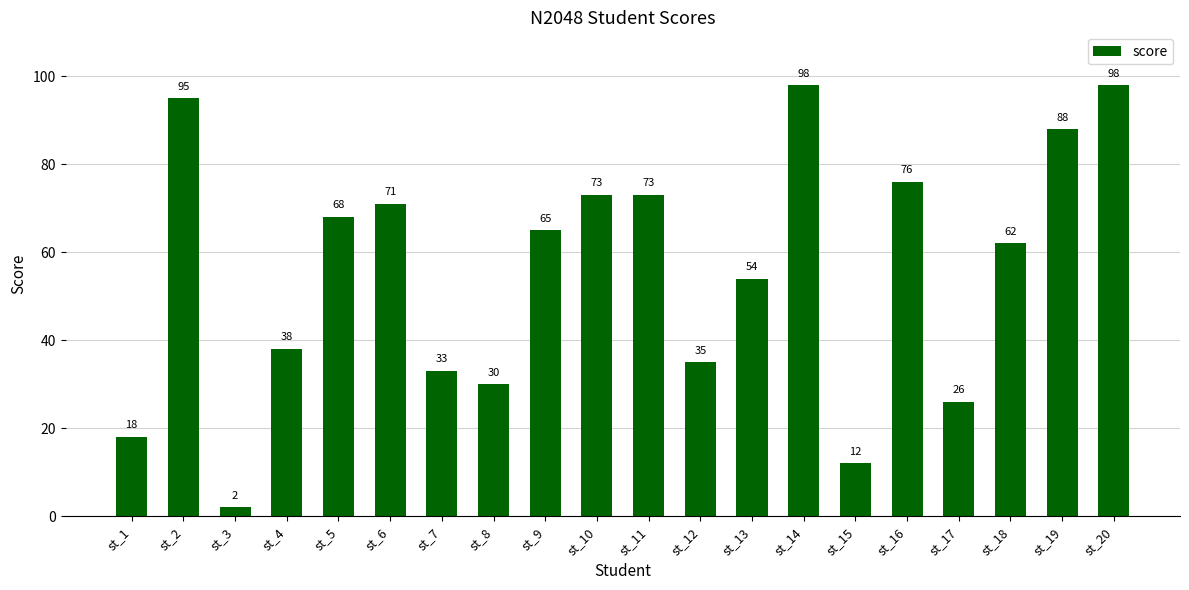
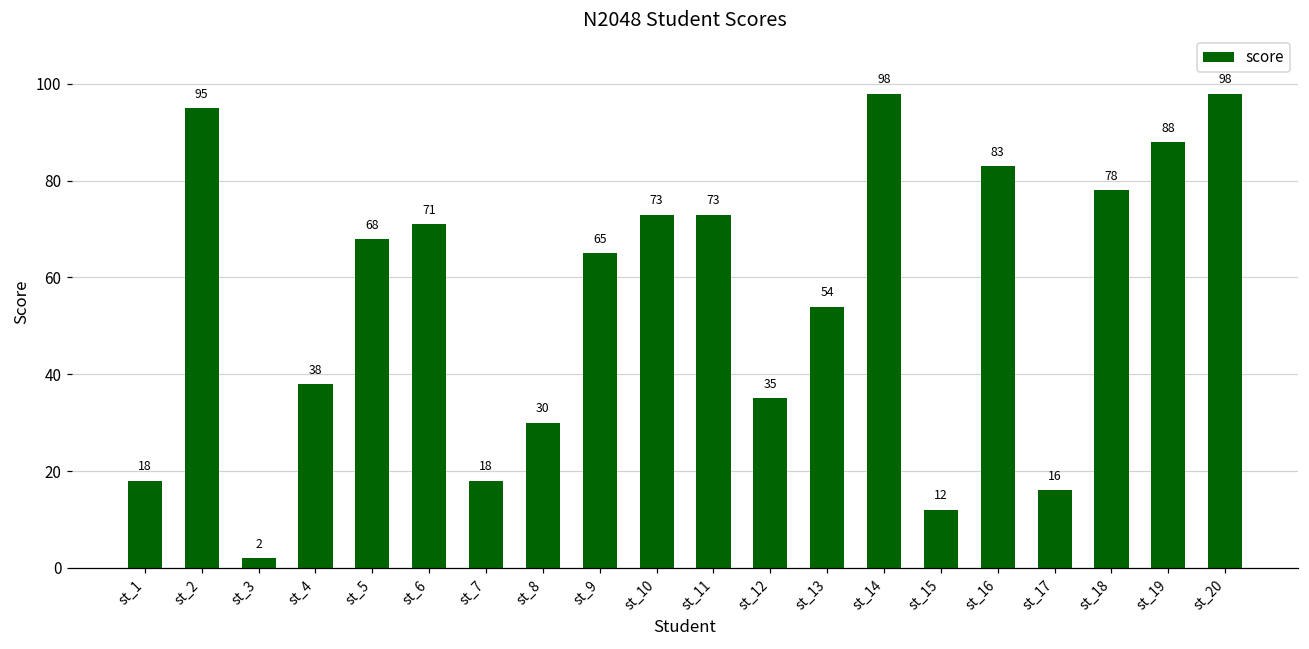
st_7: 33 -> 18
st_16: 76 -> 83
st_17: 26 -> 16
st_18: 62 -> 78
